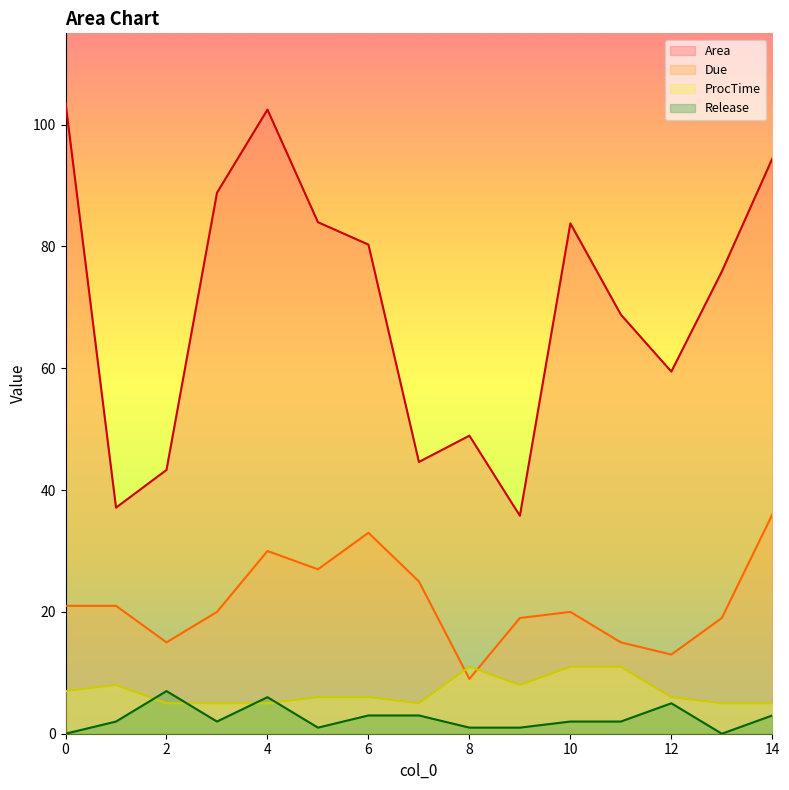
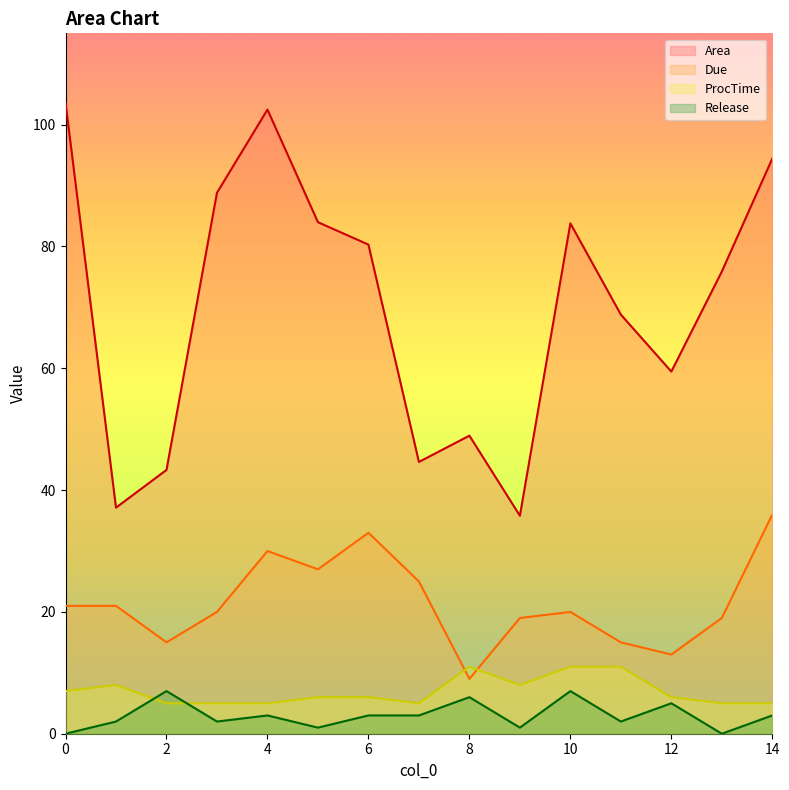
Release, 4: 6 -> 3
Release, 8: 1 -> 6
Release, 10: 2 -> 7
